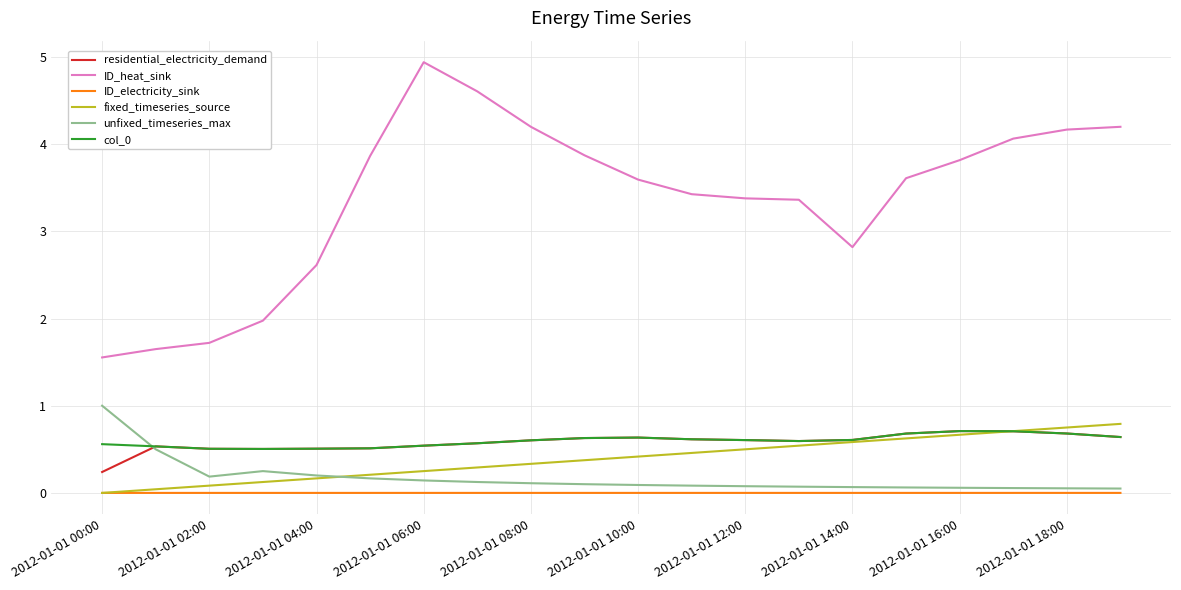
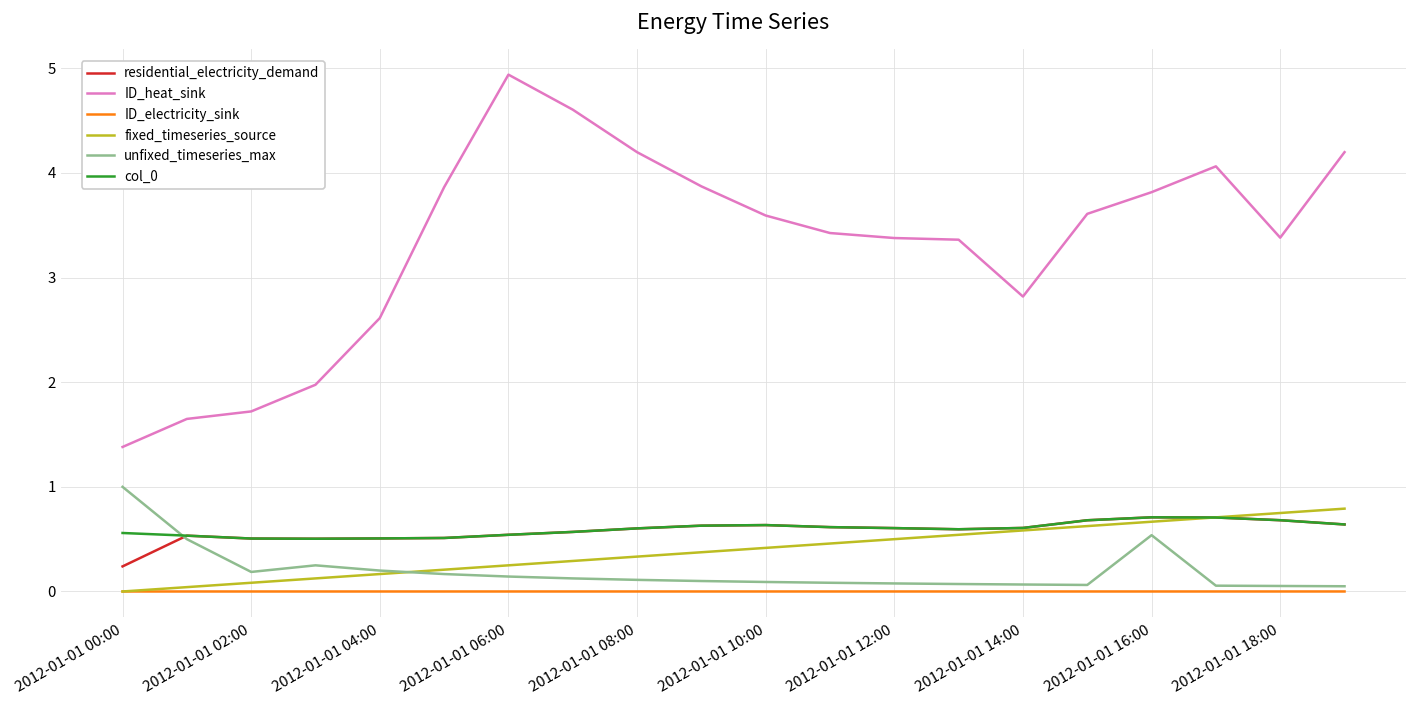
ID_heat_sink, 2012-01-01 00:00: 1.6 -> 1.4
unfixed_timeseries_max, 2012-01-01 16:00: 0.1 -> 0.5
ID_heat_sink, 2012-01-01 18:00: 4.2 -> 3.4
